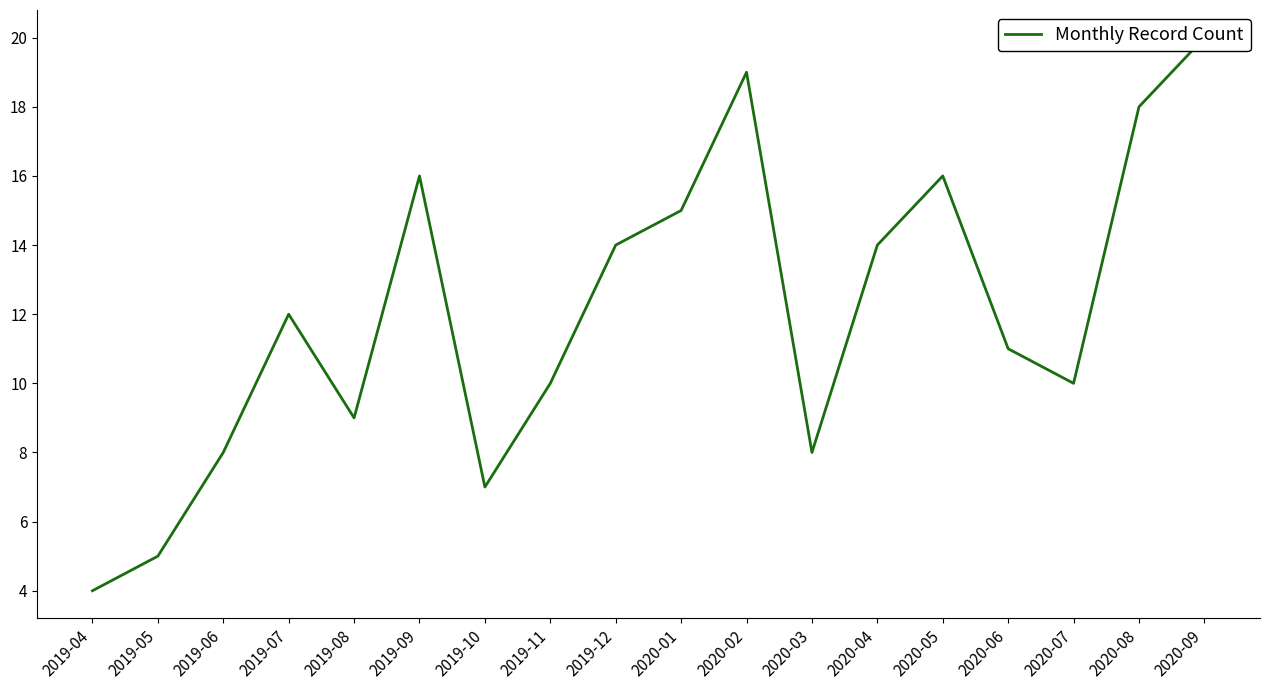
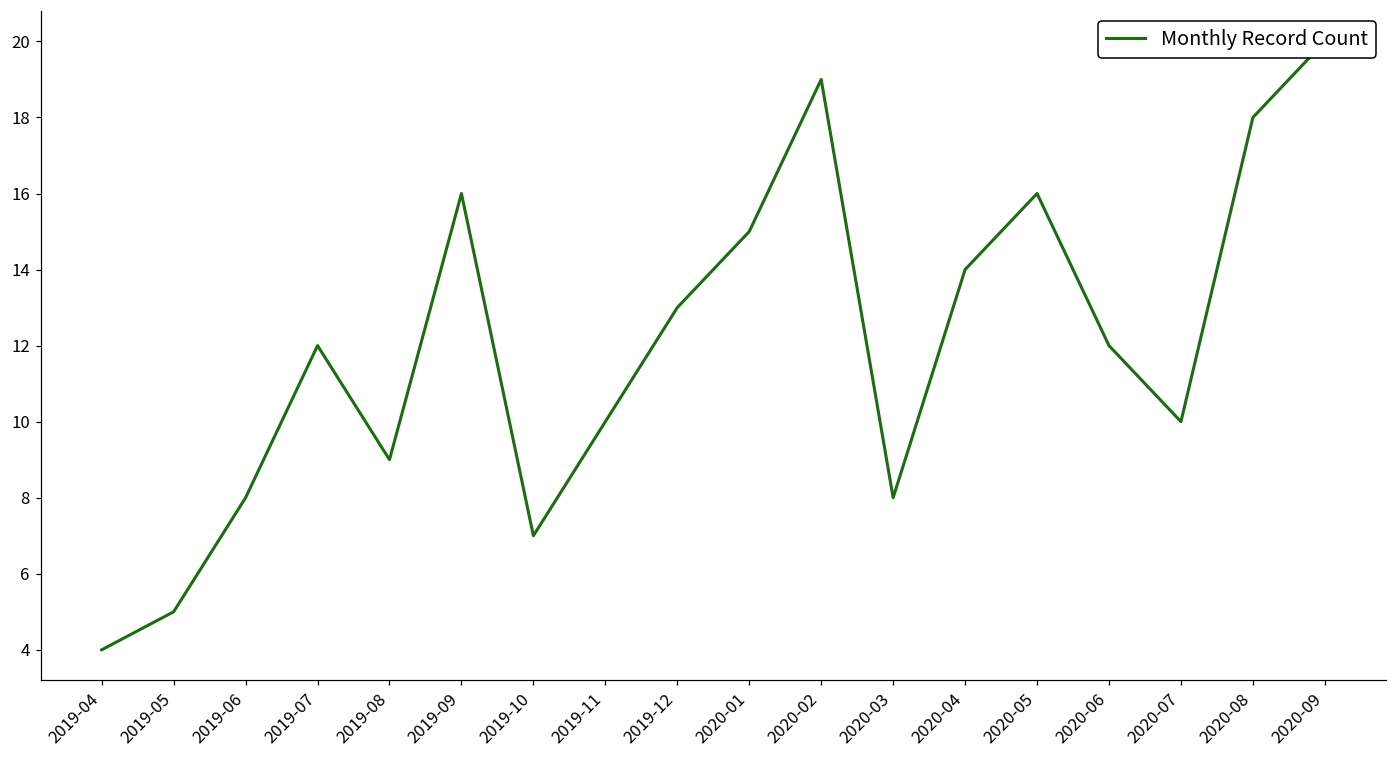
2019-12: 14 -> 13
2020-06: 11 -> 12
